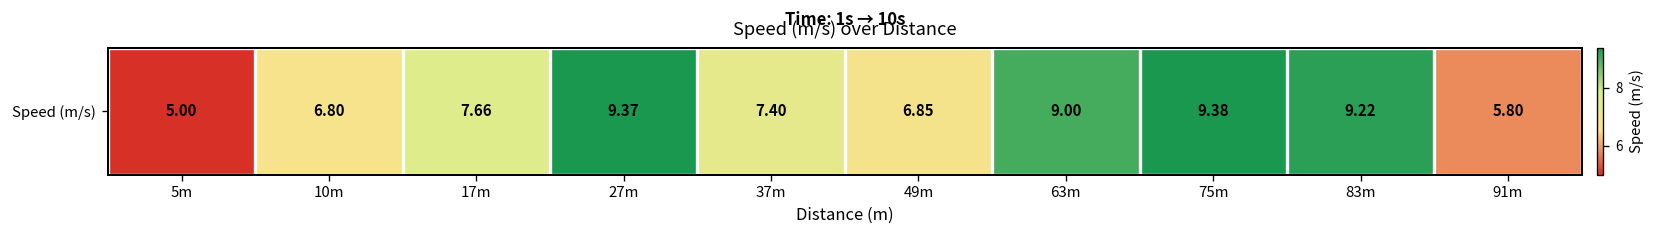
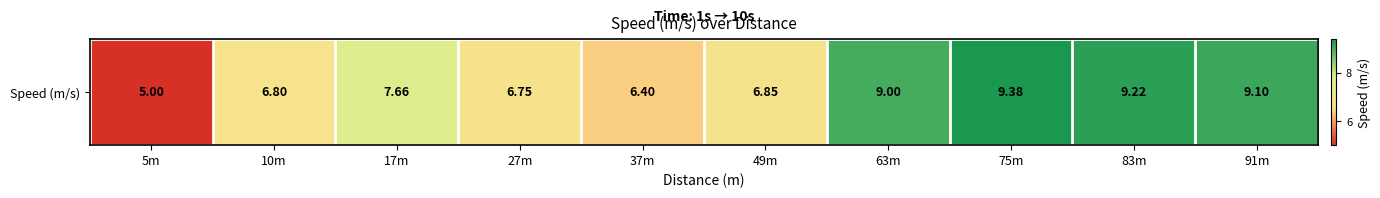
Speed (m/s), 27m: 9.37 -> 6.75
Speed (m/s), 37m: 7.40 -> 6.40
Speed (m/s), 91m: 5.80 -> 9.10
